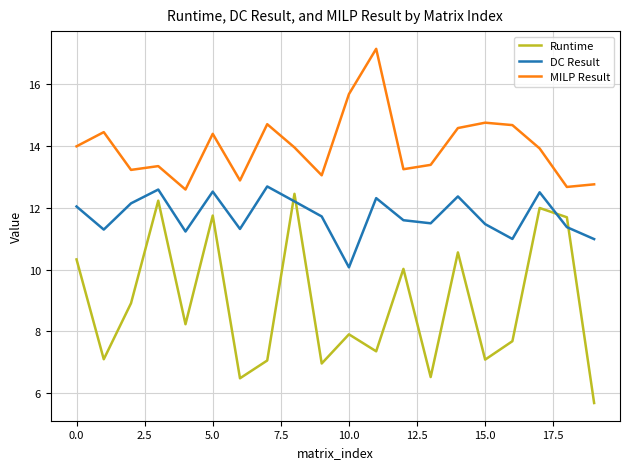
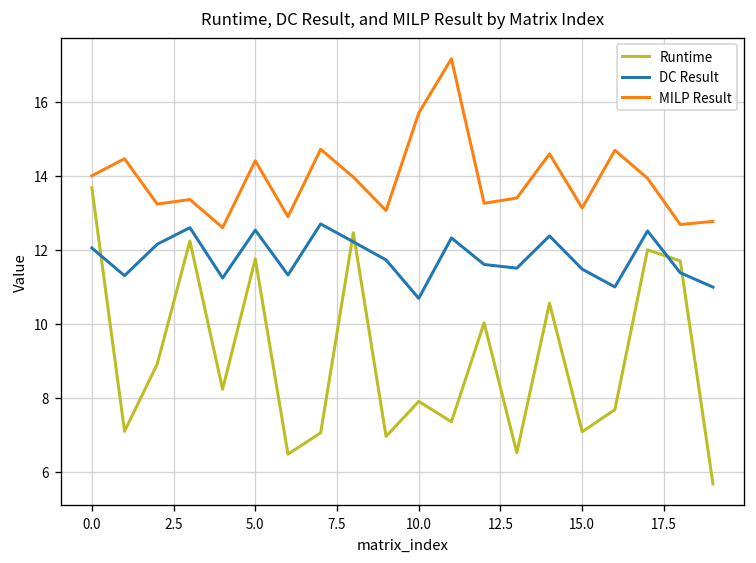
Runtime, 0.0: 10.3 -> 13.7
DC Result, 10.0: 10.1 -> 10.7
MILP Result, 15.0: 14.8 -> 13.1
